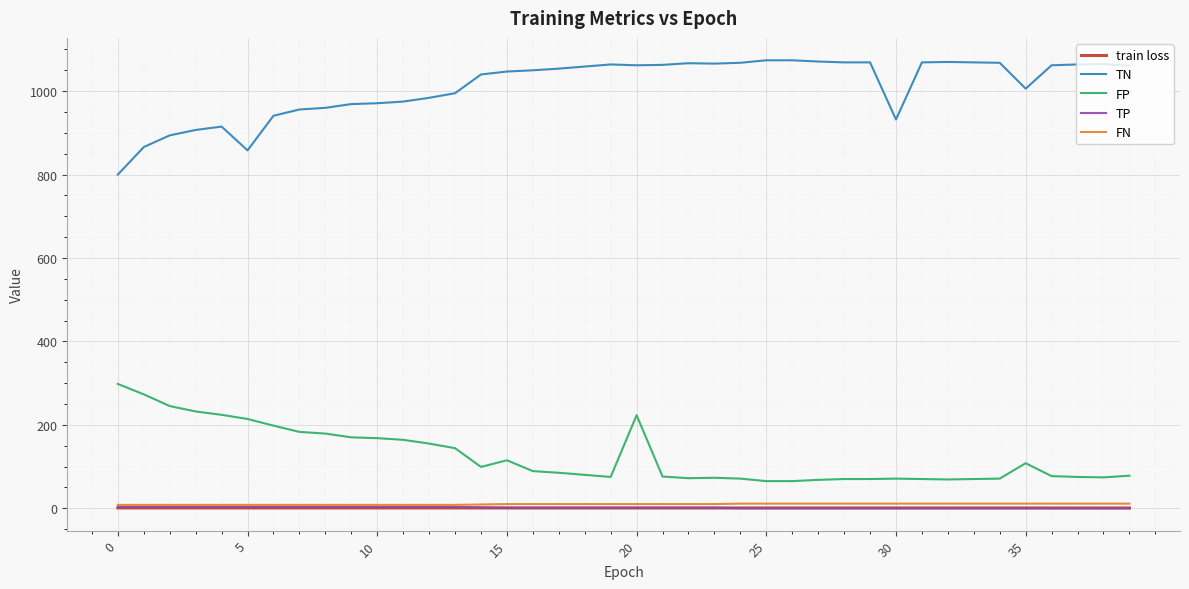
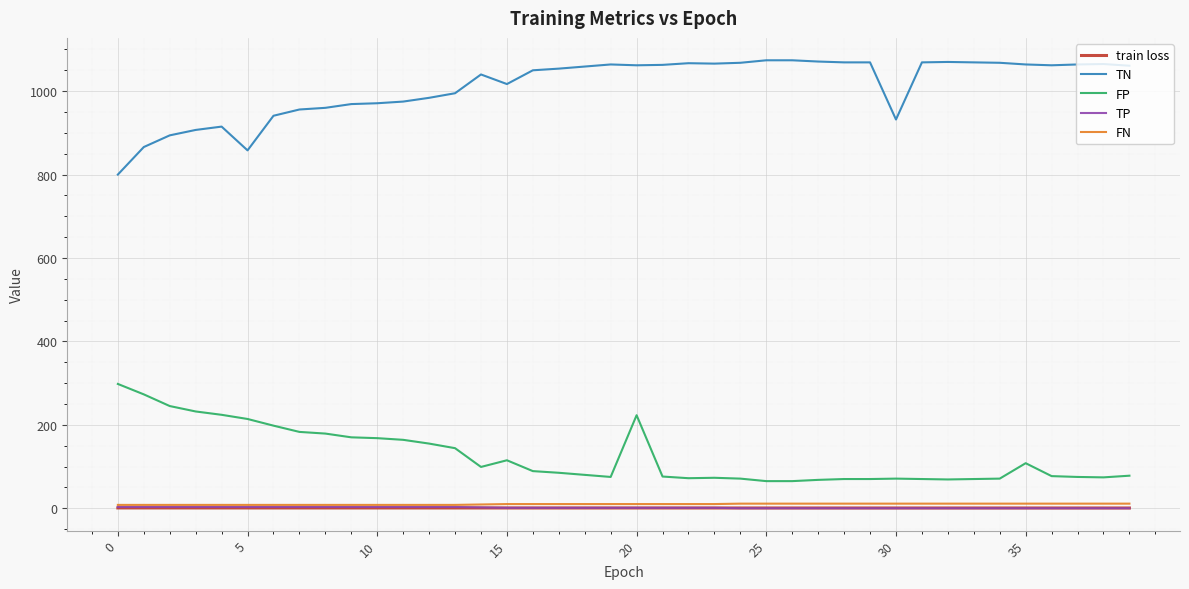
TN, 15: 1050 -> 1020
TN, 35: 1010 -> 1060
